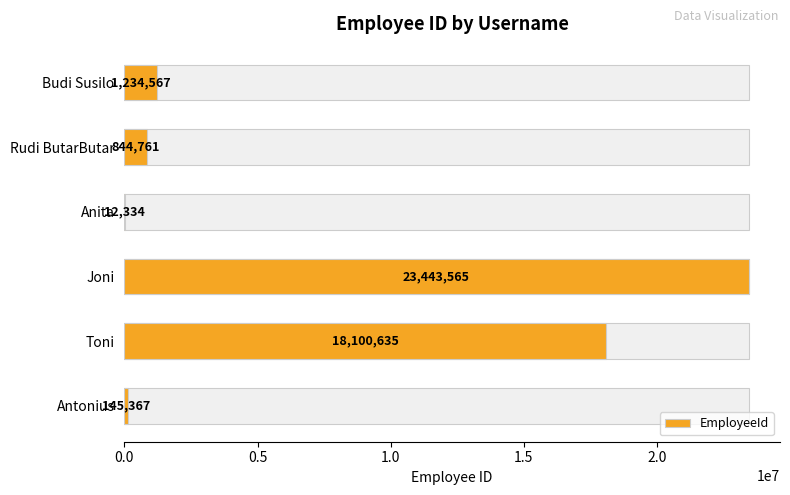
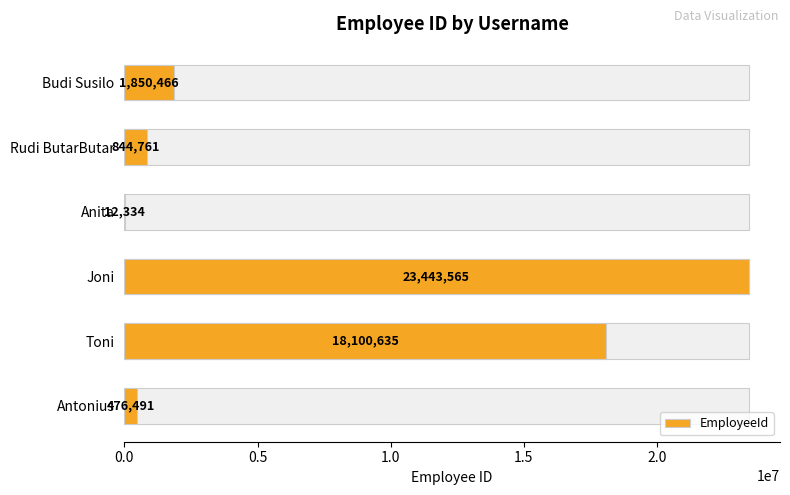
EmployeeId, Budi Susilo: 1,234,567 -> 1,850,466
EmployeeId, Antonius: 145,367 -> 476,491
